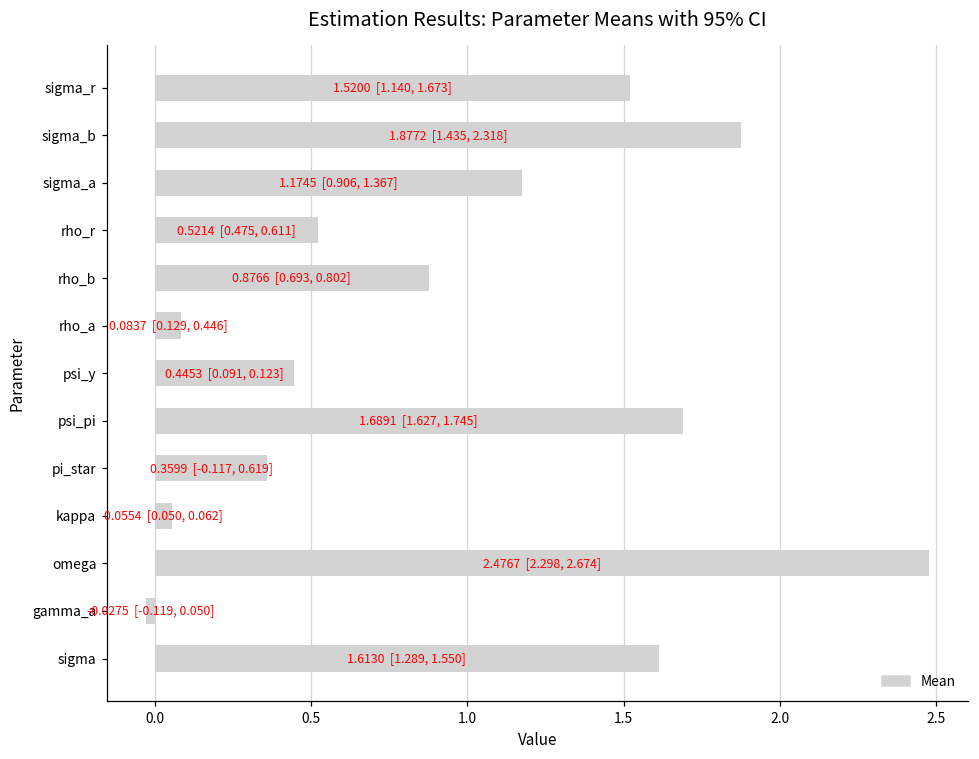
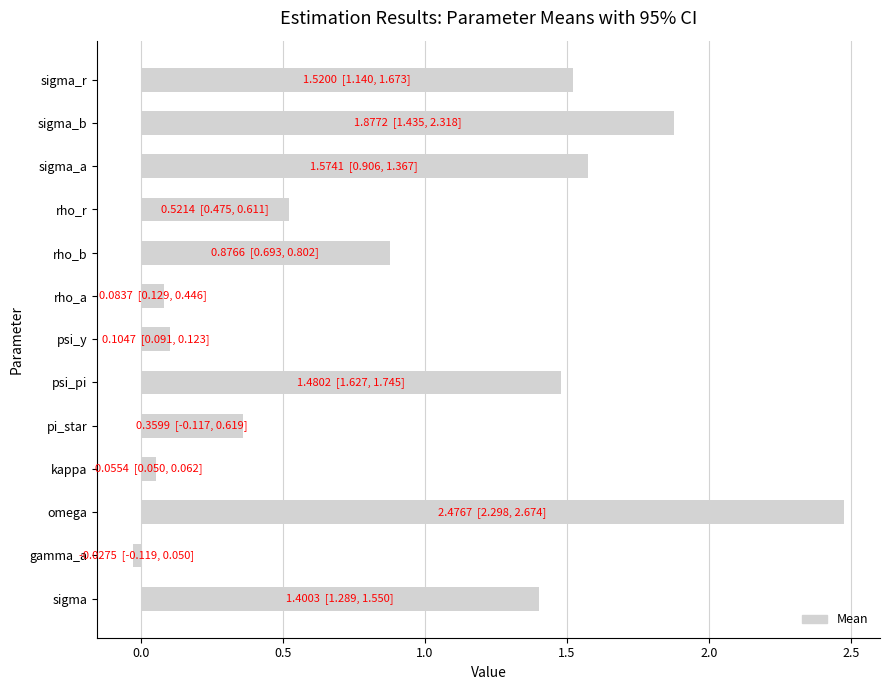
sigma_a: 1.1745 -> 1.5741
psi_y: 0.4453 -> 0.1047
psi_pi: 1.6891 -> 1.4802
sigma: 1.6130 -> 1.4003
